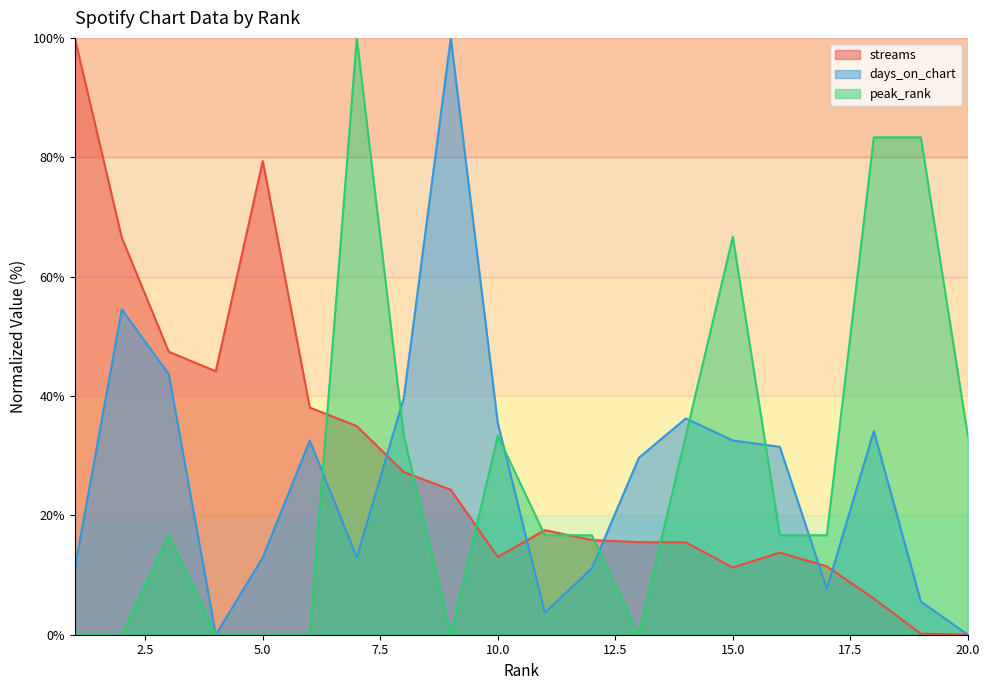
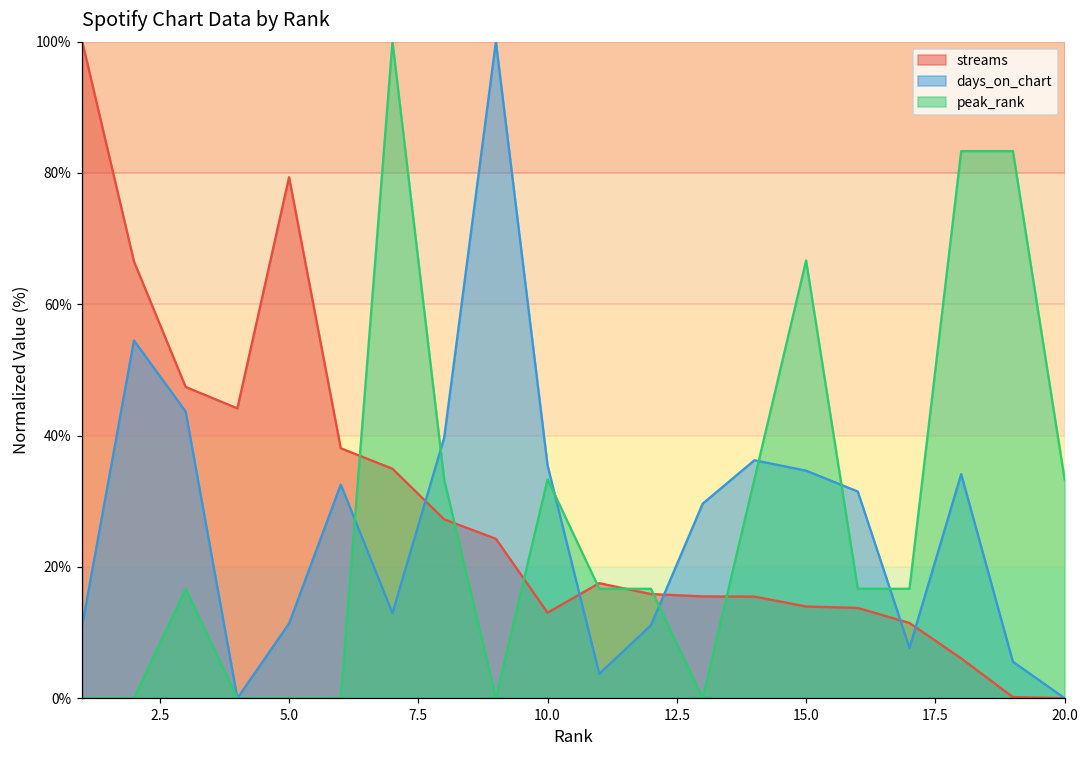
days_on_chart, 5.0: 13% -> 11%
streams, 15.0: 11% -> 14%
days_on_chart, 15.0: 33% -> 35%
